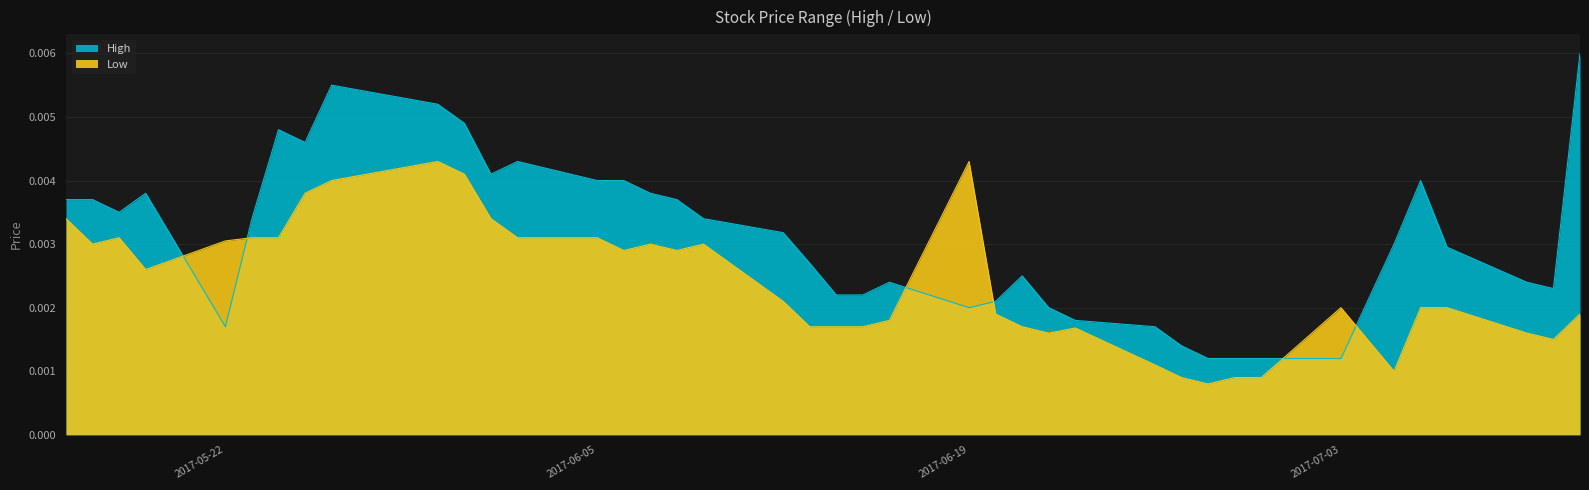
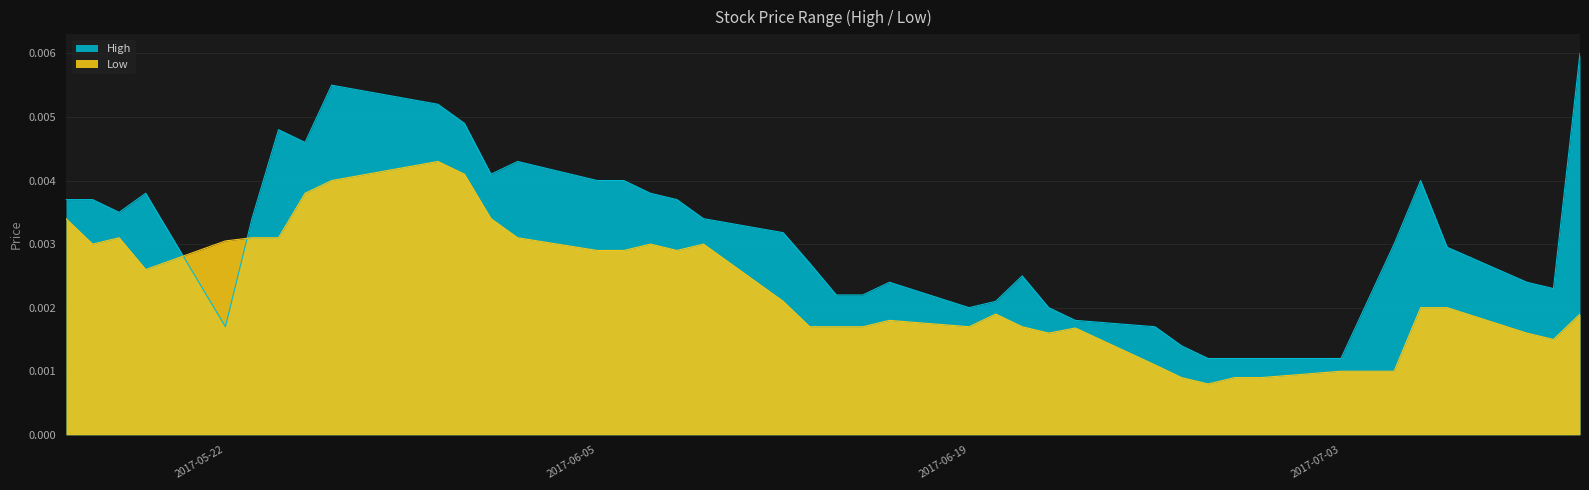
Low, 2017-06-05: 0.0031 -> 0.0029
Low, 2017-06-19: 0.0043 -> 0.0017
Low, 2017-07-03: 0.002 -> 0.001
